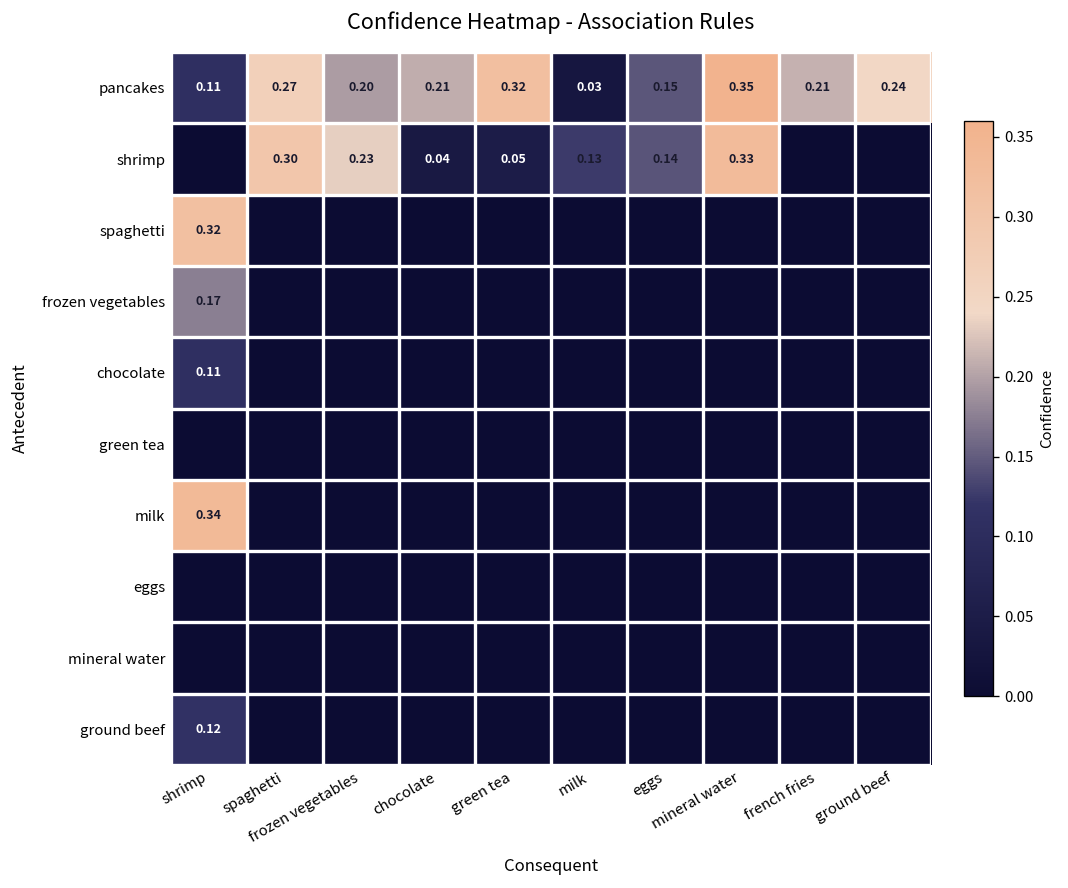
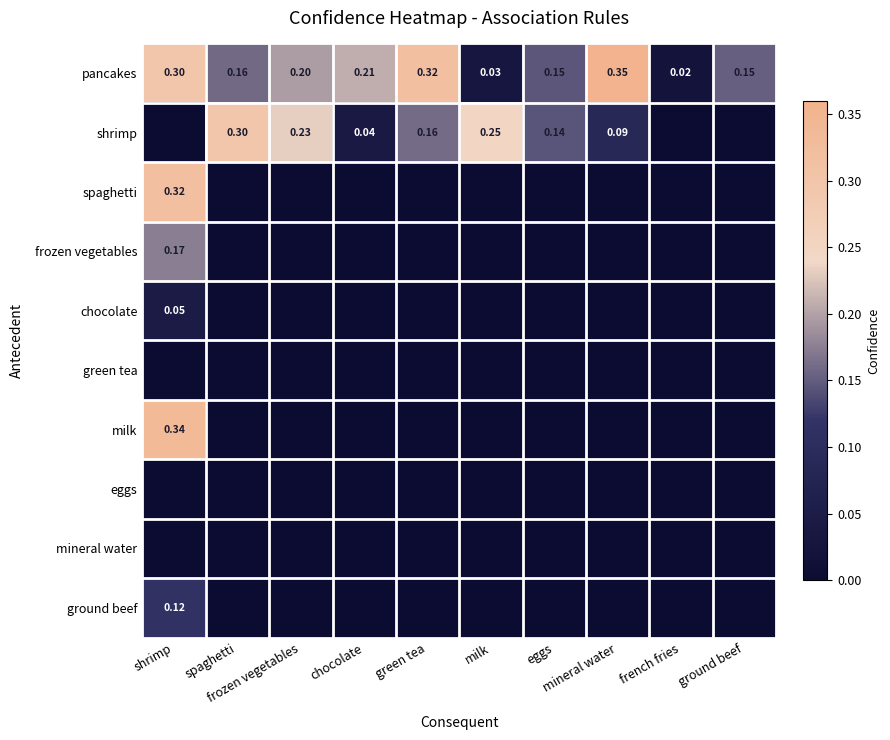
pancakes, shrimp: 0.11 -> 0.30
pancakes, spaghetti: 0.27 -> 0.16
pancakes, french fries: 0.21 -> 0.02
pancakes, ground beef: 0.24 -> 0.15
shrimp, green tea: 0.05 -> 0.16
shrimp, milk: 0.13 -> 0.25
shrimp, mineral water: 0.33 -> 0.09
chocolate, shrimp: 0.11 -> 0.05
